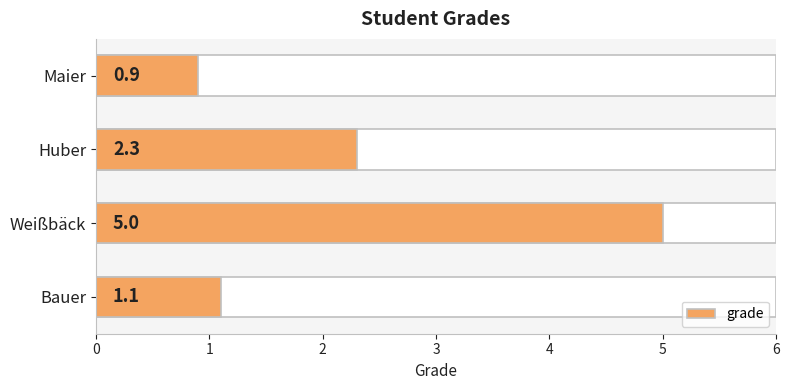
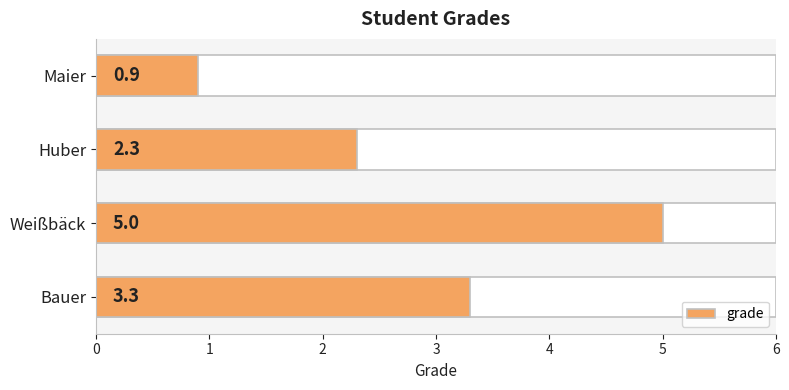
grade, Bauer: 1.1 -> 3.3
